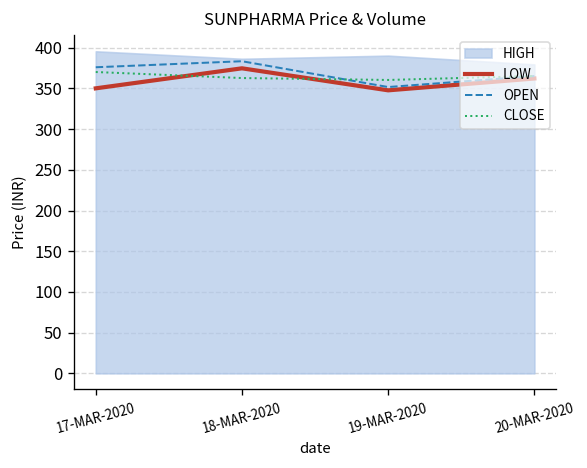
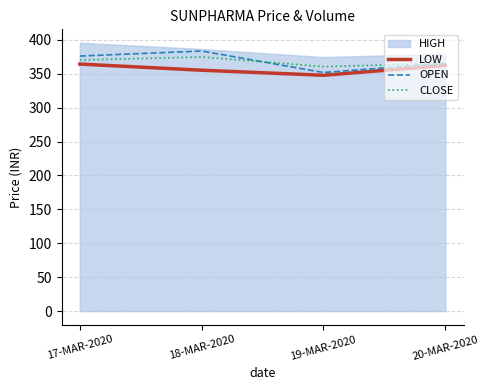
LOW, 17-MAR-2020: 350 -> 360
LOW, 18-MAR-2020: 370 -> 360
CLOSE, 18-MAR-2020: 360 -> 370
HIGH, 19-MAR-2020: 390 -> 370
